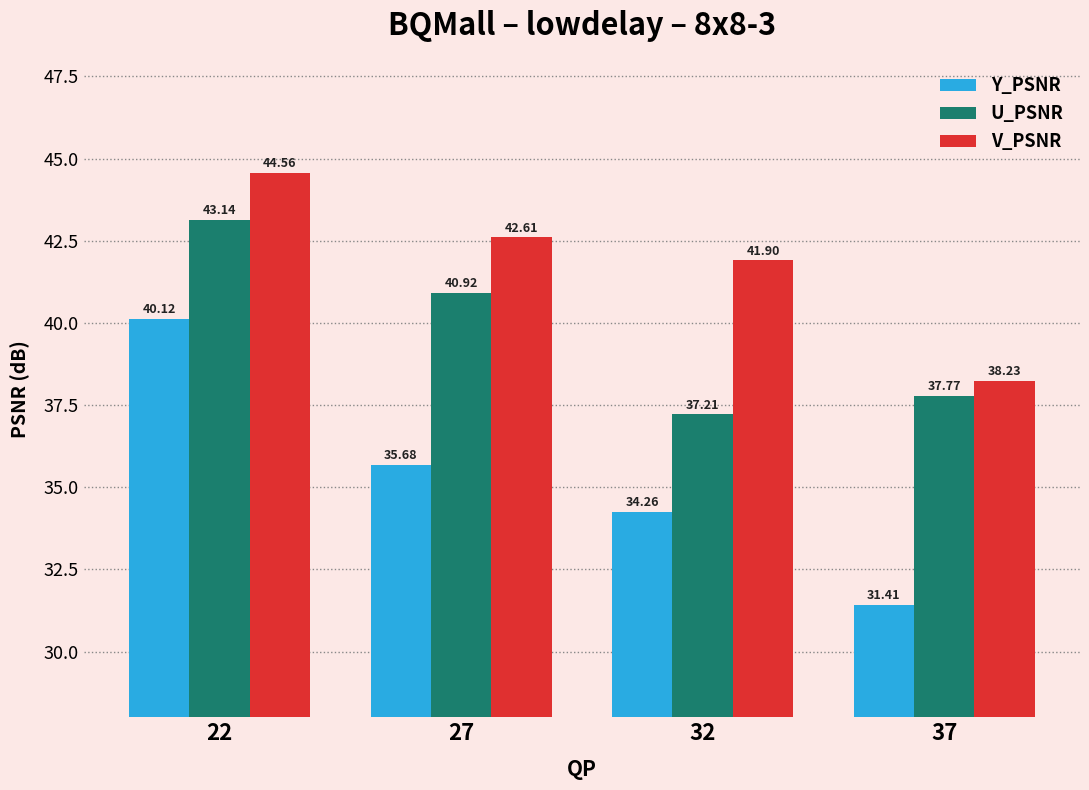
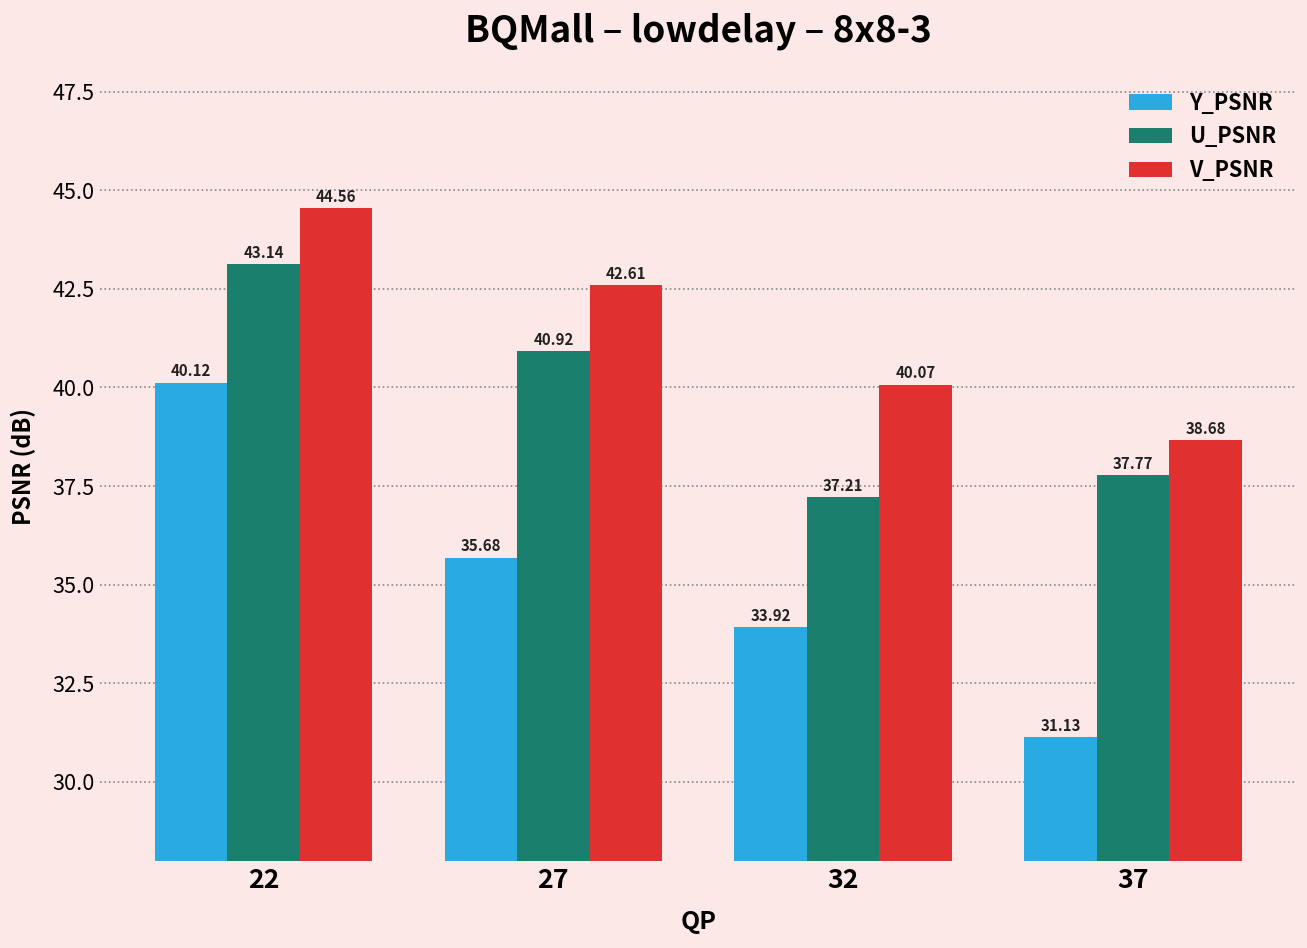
Y_PSNR, 32: 34.26 -> 33.92
V_PSNR, 32: 41.90 -> 40.07
Y_PSNR, 37: 31.41 -> 31.13
V_PSNR, 37: 38.23 -> 38.68
